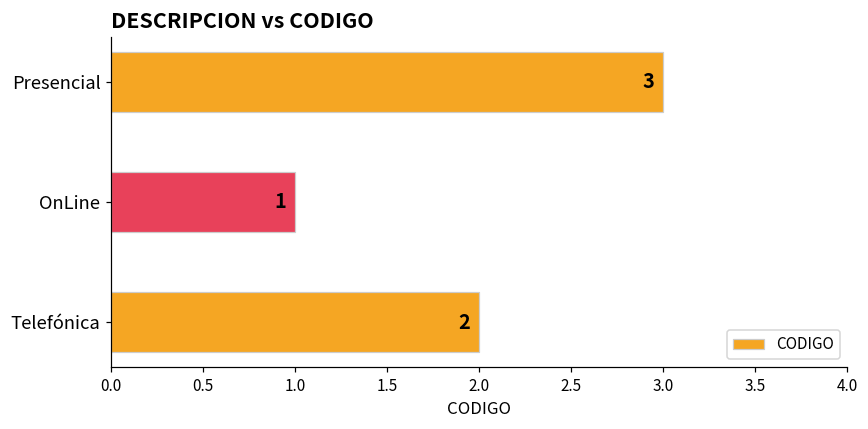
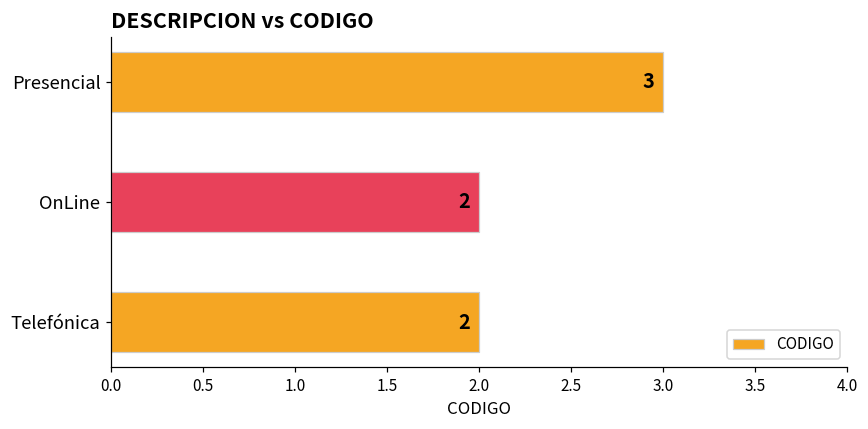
OnLine: 1 -> 2
